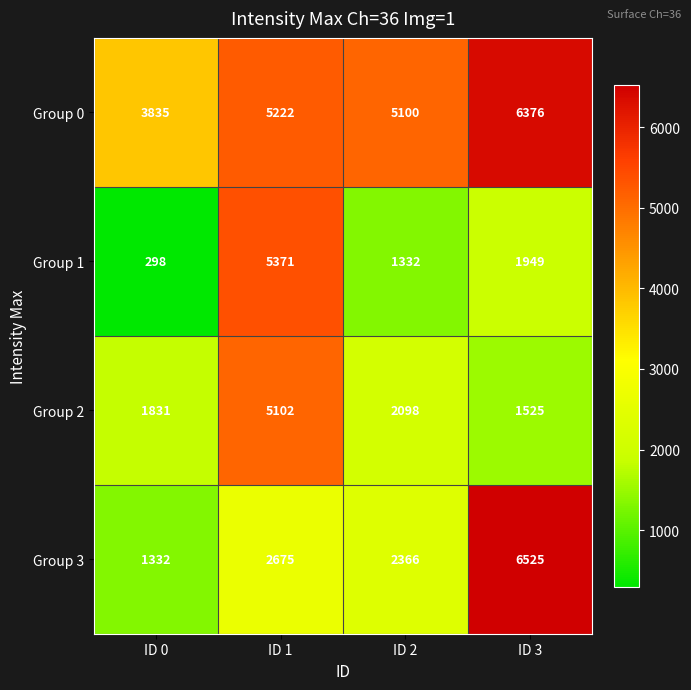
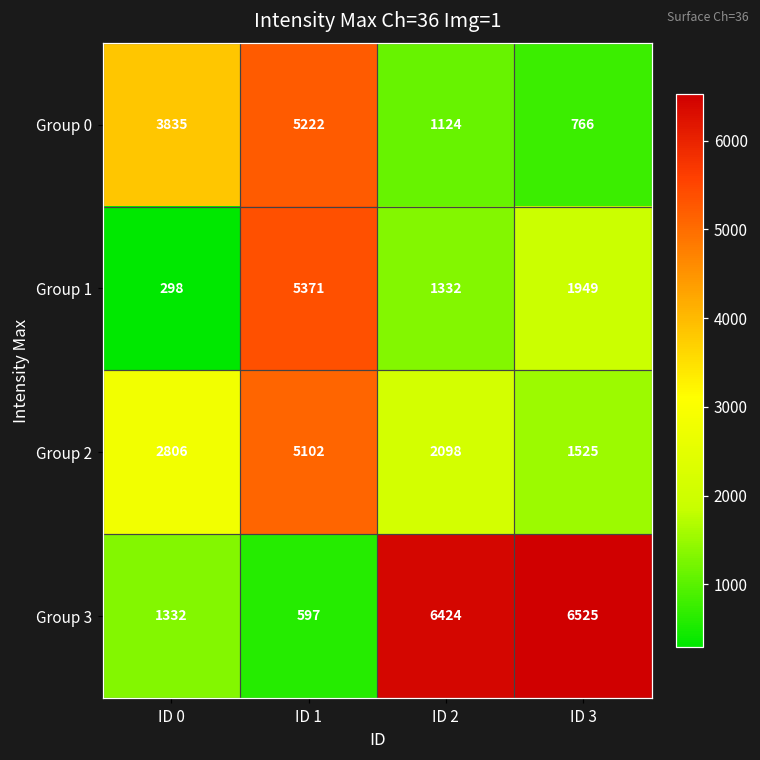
Group 0, ID 2: 5100 -> 1124
Group 0, ID 3: 6376 -> 766
Group 2, ID 0: 1831 -> 2806
Group 3, ID 1: 2675 -> 597
Group 3, ID 2: 2366 -> 6424
